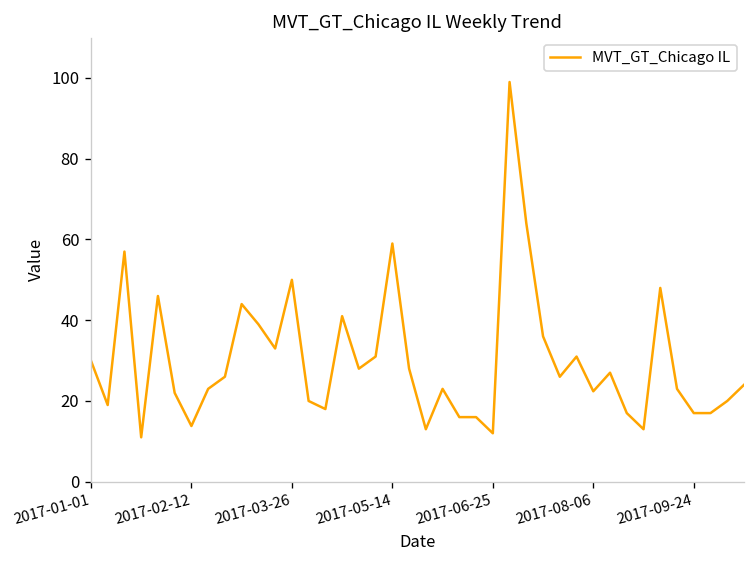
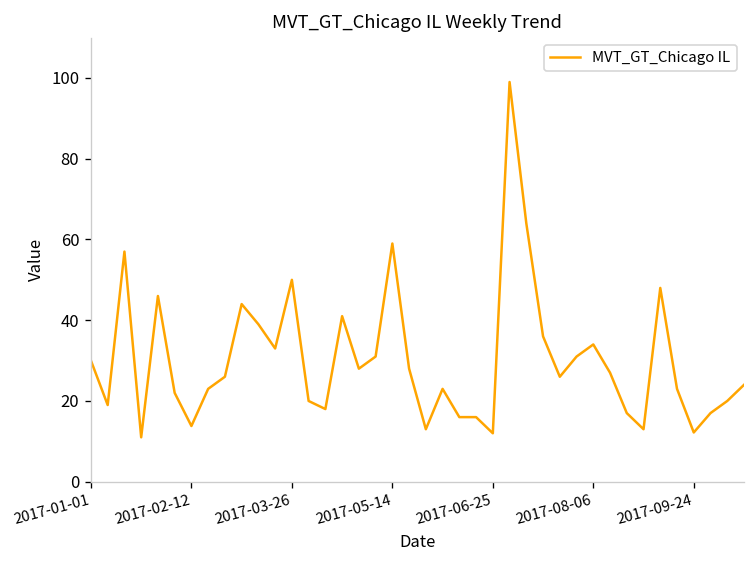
2017-08-06: 22 -> 34
2017-09-24: 17 -> 12
